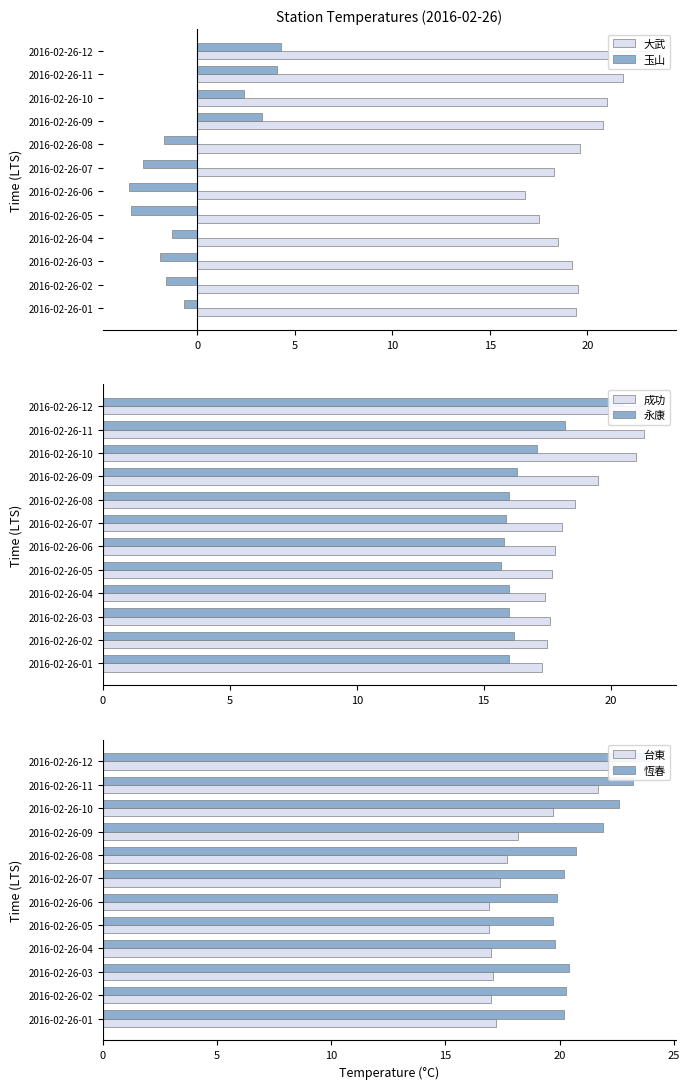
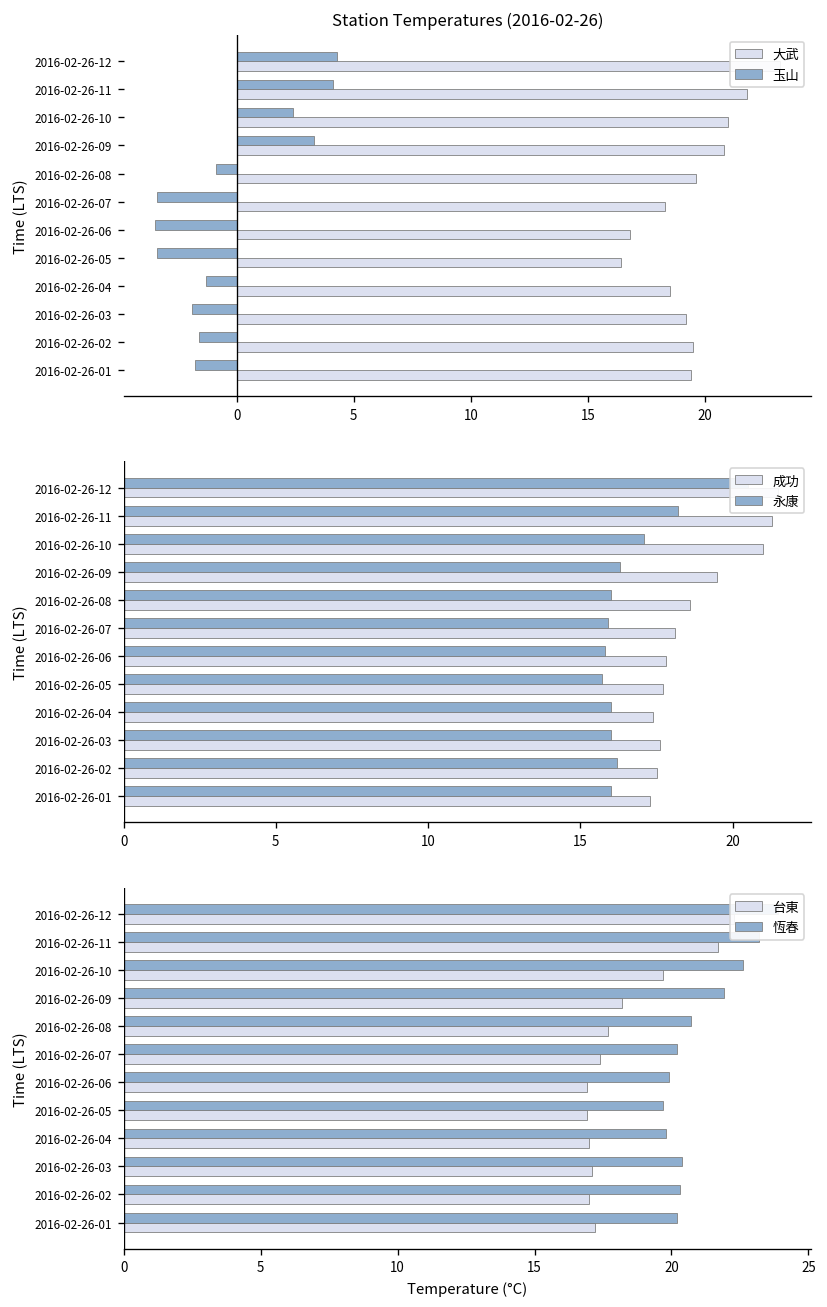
Station Temperatures (2016-02-26), 玉山, 2016-02-26-08: -1.7 -> -0.9
Station Temperatures (2016-02-26), 玉山, 2016-02-26-07: -2.8 -> -3.4
Station Temperatures (2016-02-26), 大武, 2016-02-26-05: 17.5 -> 16.4
Station Temperatures (2016-02-26), 玉山, 2016-02-26-01: -0.7 -> -1.8
